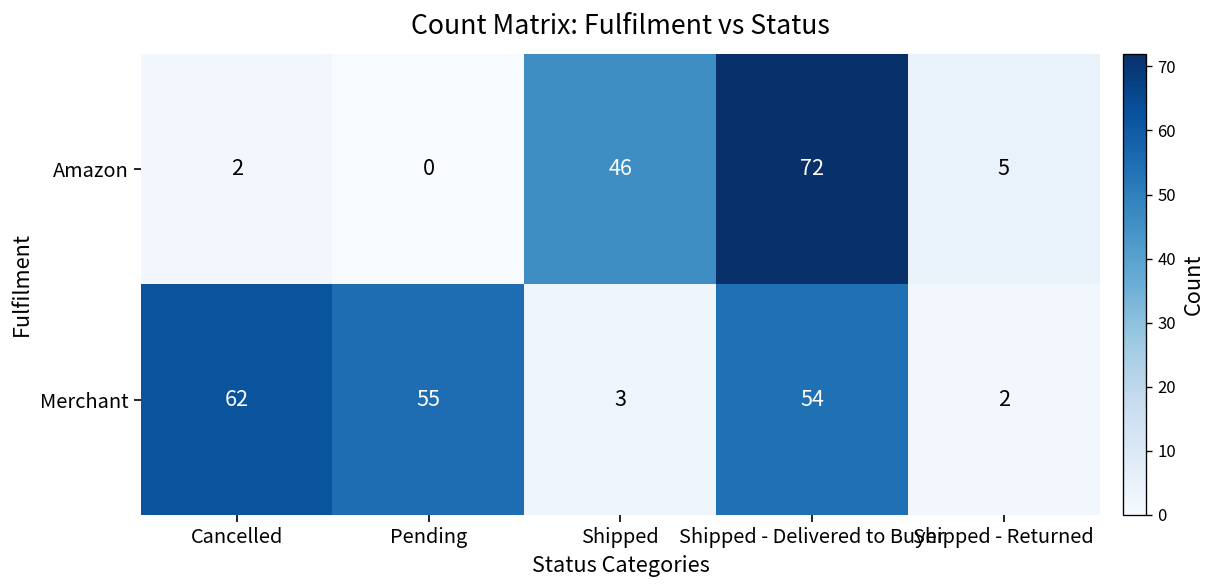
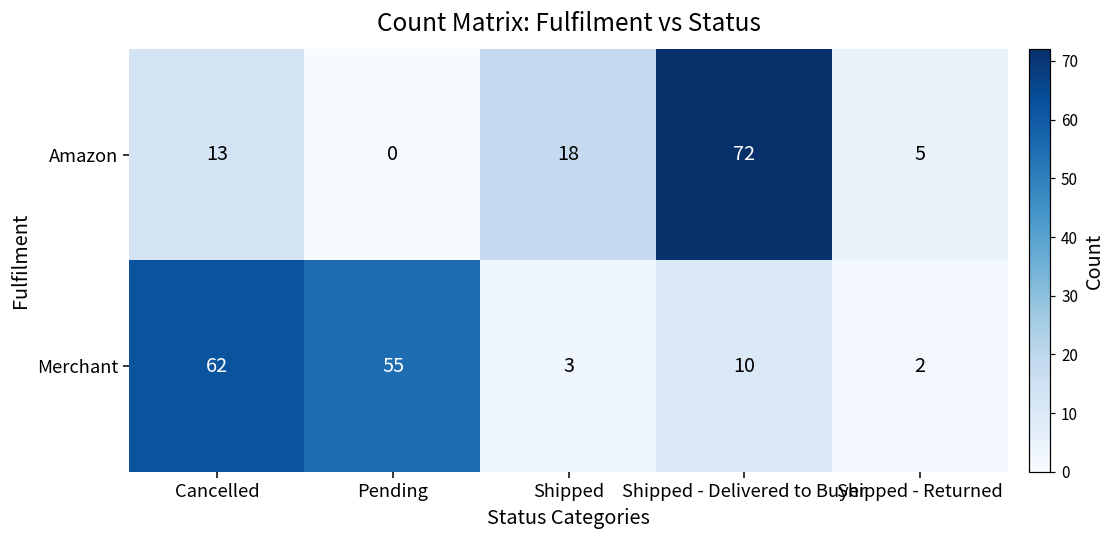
Amazon, Cancelled: 2 -> 13
Amazon, Shipped: 46 -> 18
Merchant, Shipped - Delivered to Buyer: 54 -> 10
